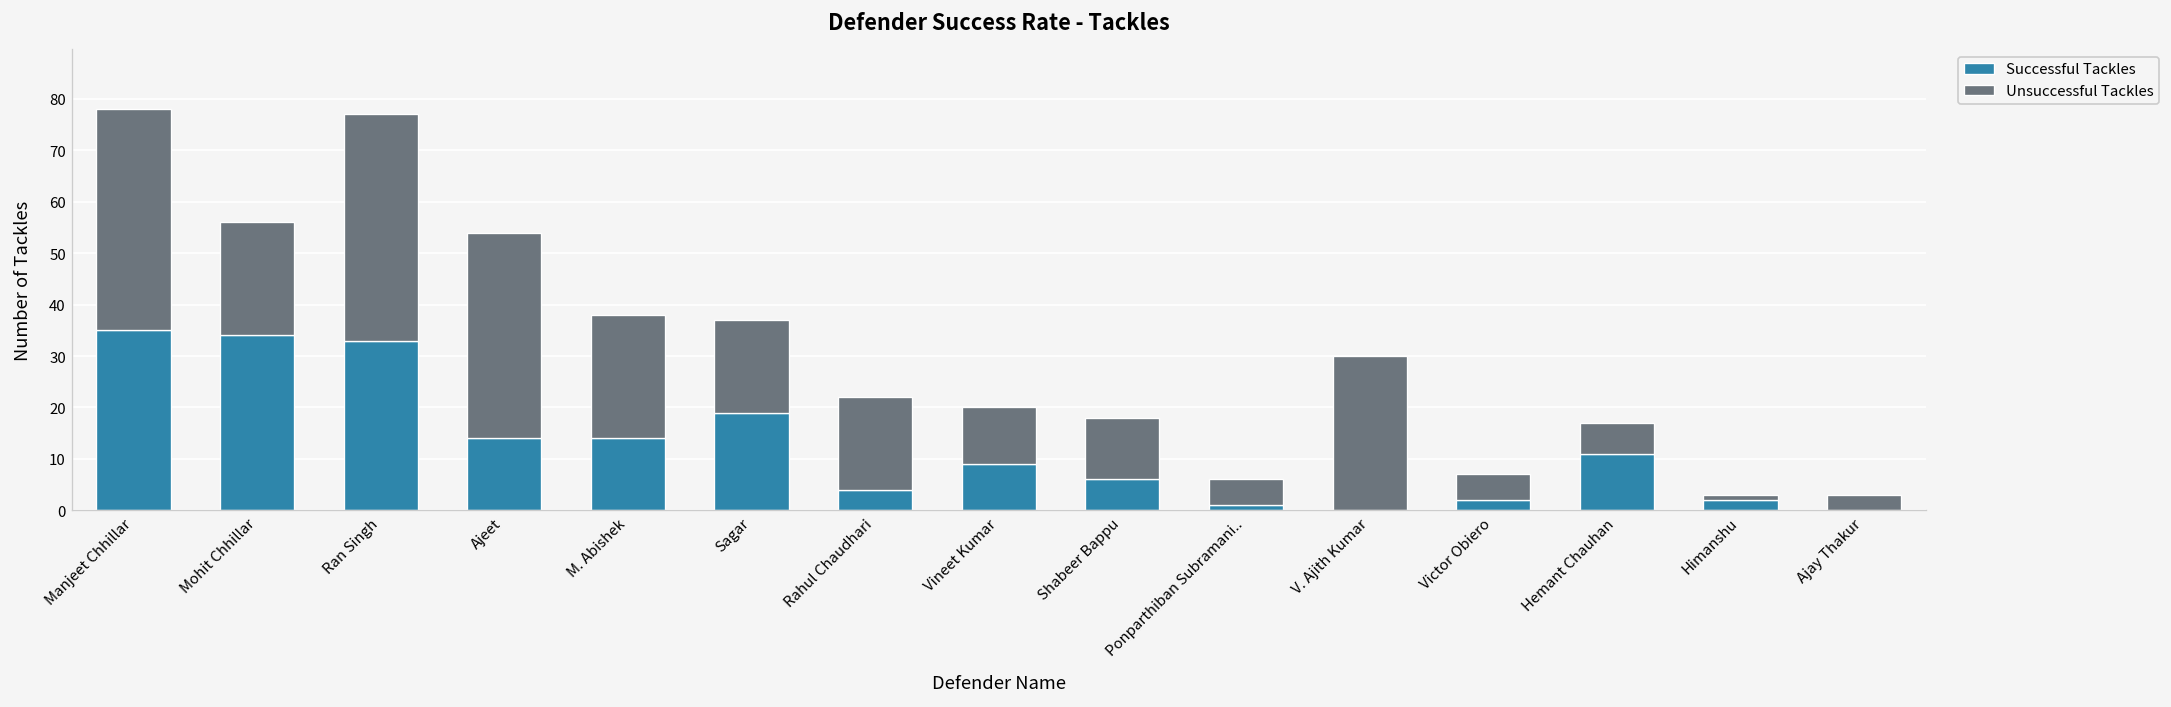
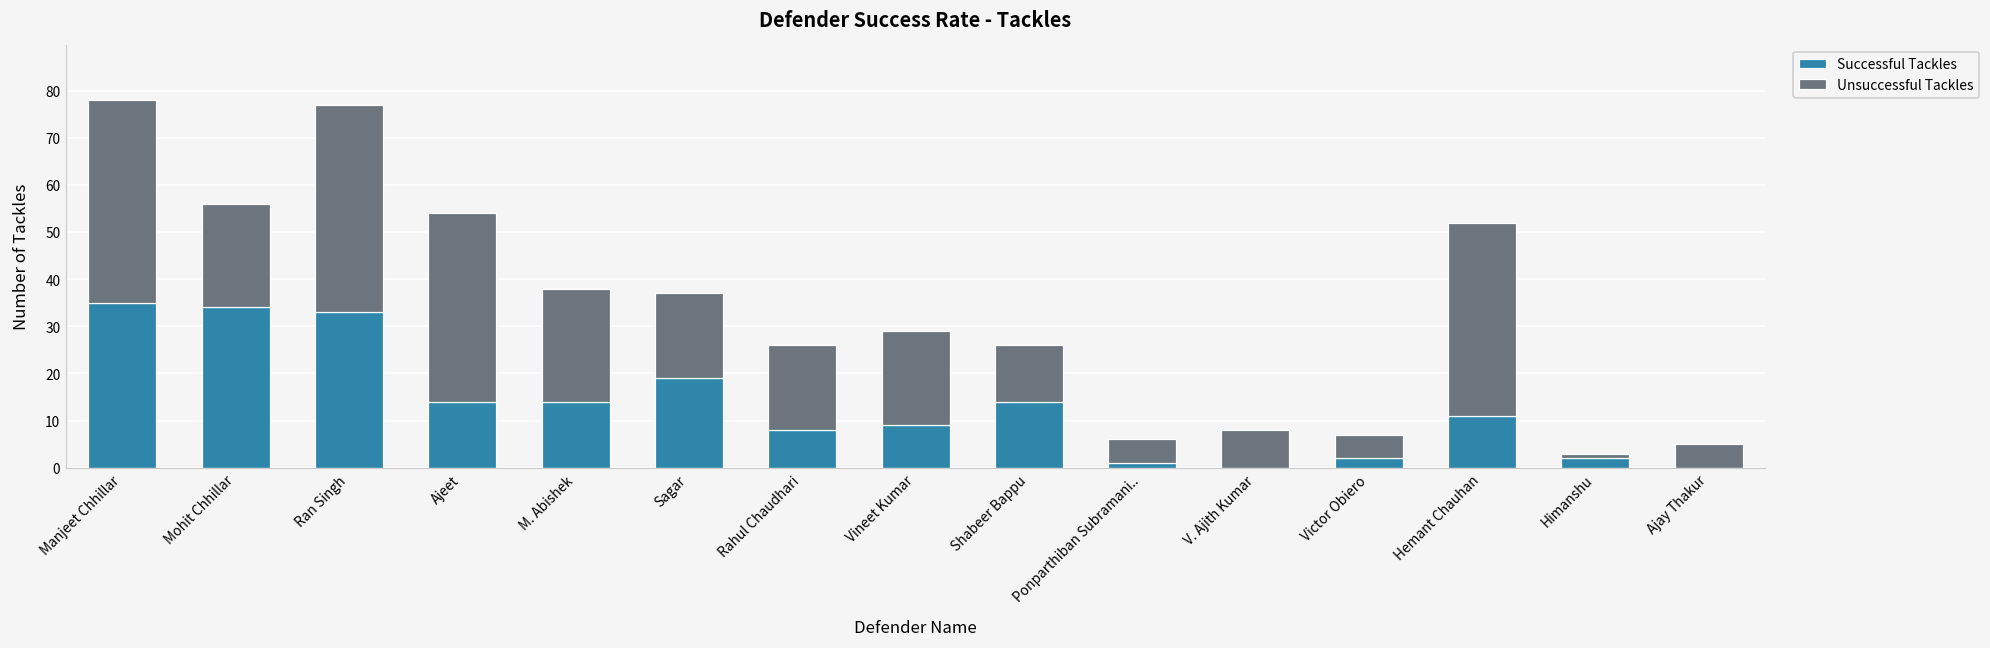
Successful Tackles, Rahul Chaudhari: 4 -> 8
Unsuccessful Tackles, Vineet Kumar: 11 -> 20
Successful Tackles, Shabeer Bappu: 6 -> 14
Unsuccessful Tackles, V. Ajith Kumar: 30 -> 8
Unsuccessful Tackles, Hemant Chauhan: 6 -> 41
Unsuccessful Tackles, Ajay Thakur: 3 -> 5
